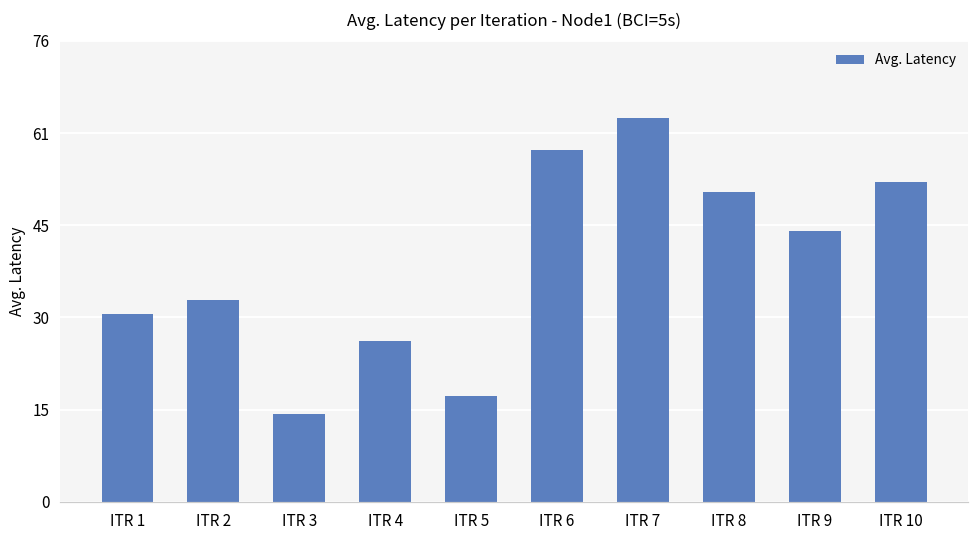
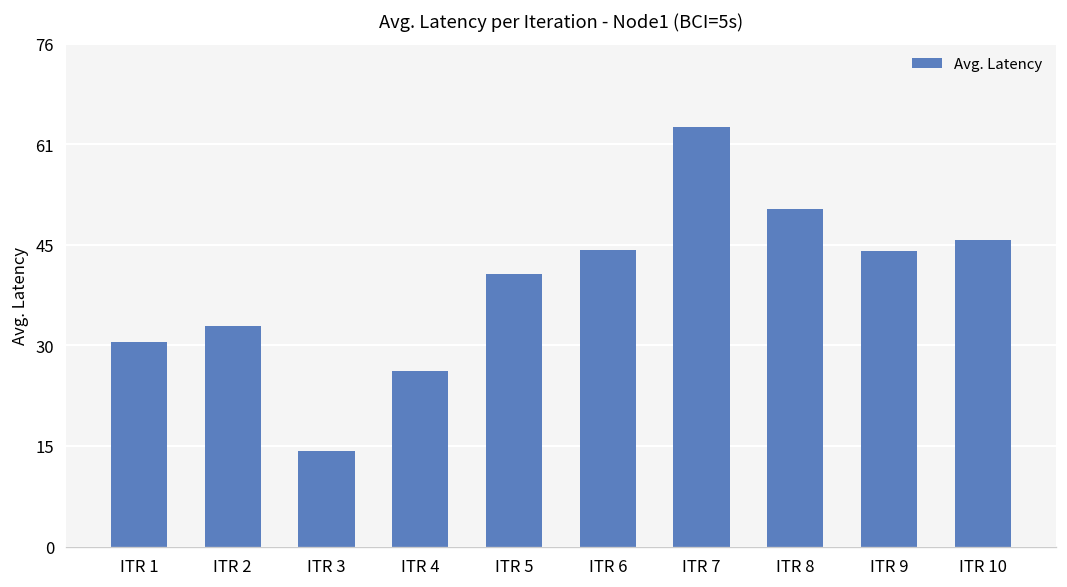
ITR 5: 18 -> 41
ITR 6: 58 -> 45
ITR 10: 53 -> 47
